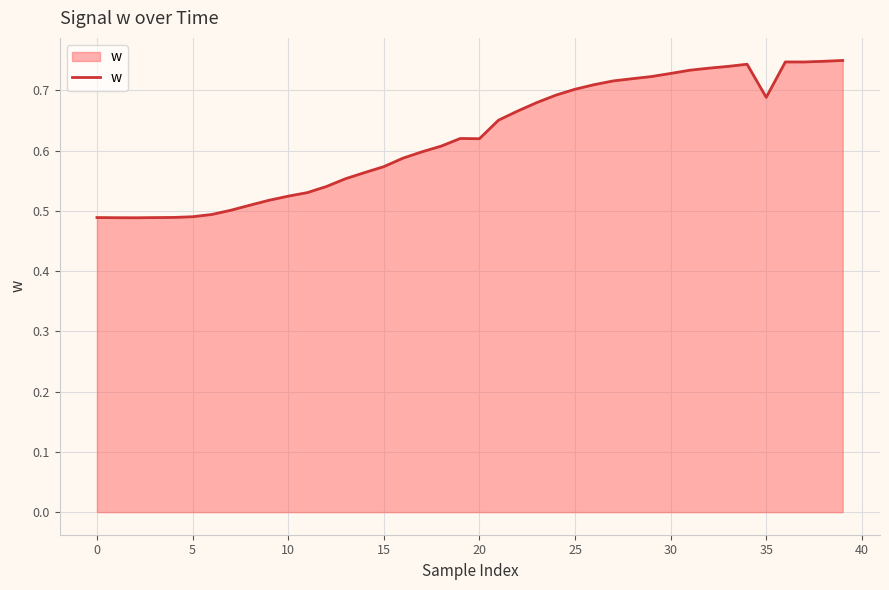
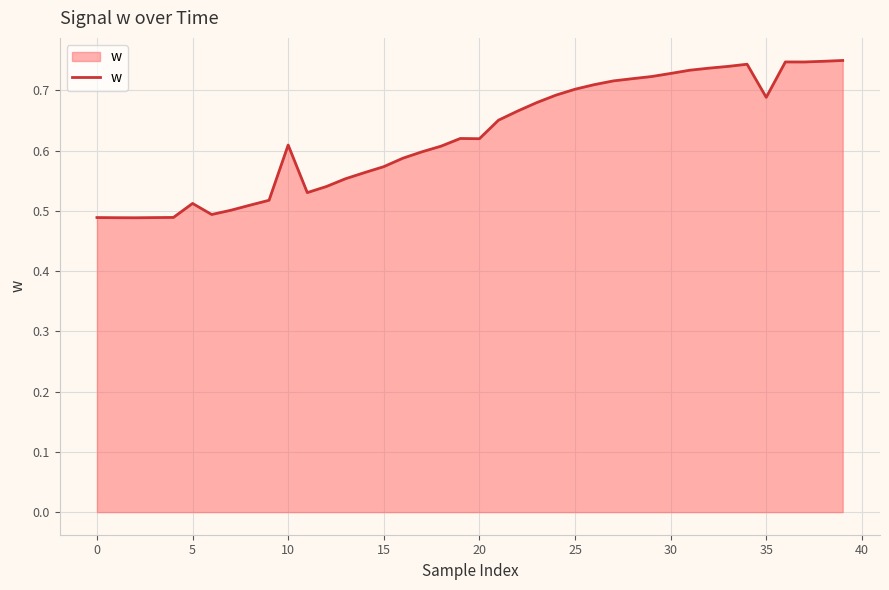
5: 0.49 -> 0.51
10: 0.52 -> 0.61
